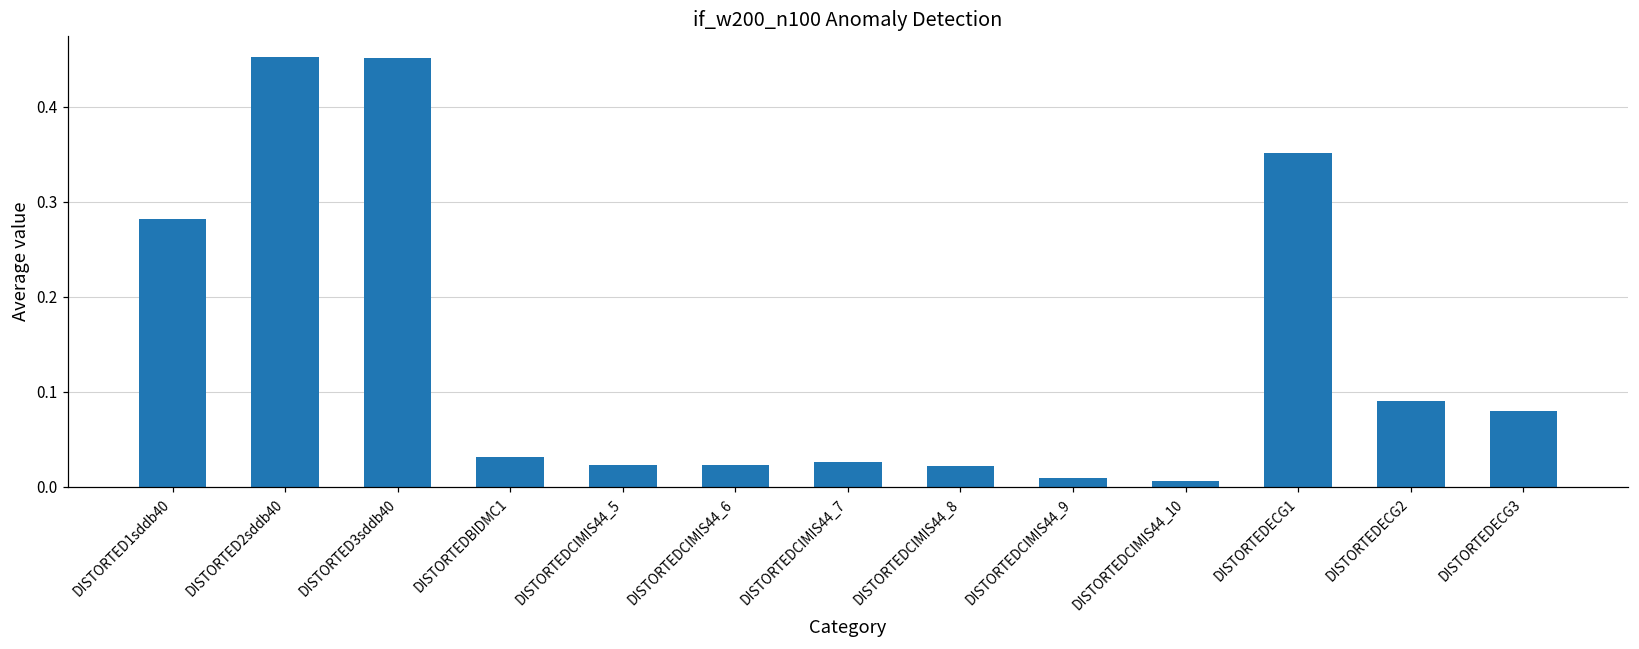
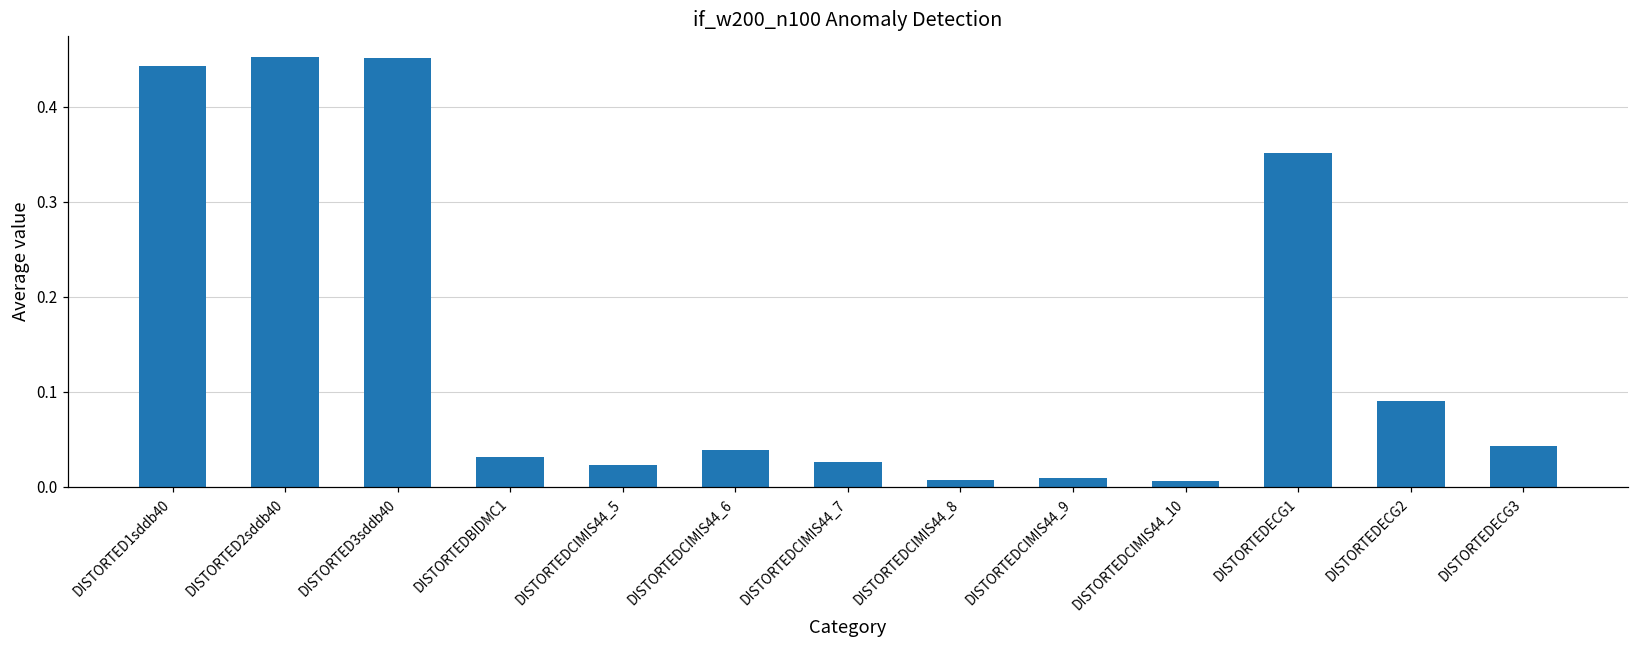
DISTORTED1sddb40: 0.28 -> 0.44
DISTORTEDCIMIS44_6: 0.02 -> 0.04
DISTORTEDCIMIS44_8: 0.02 -> 0.01
DISTORTEDECG3: 0.08 -> 0.04
